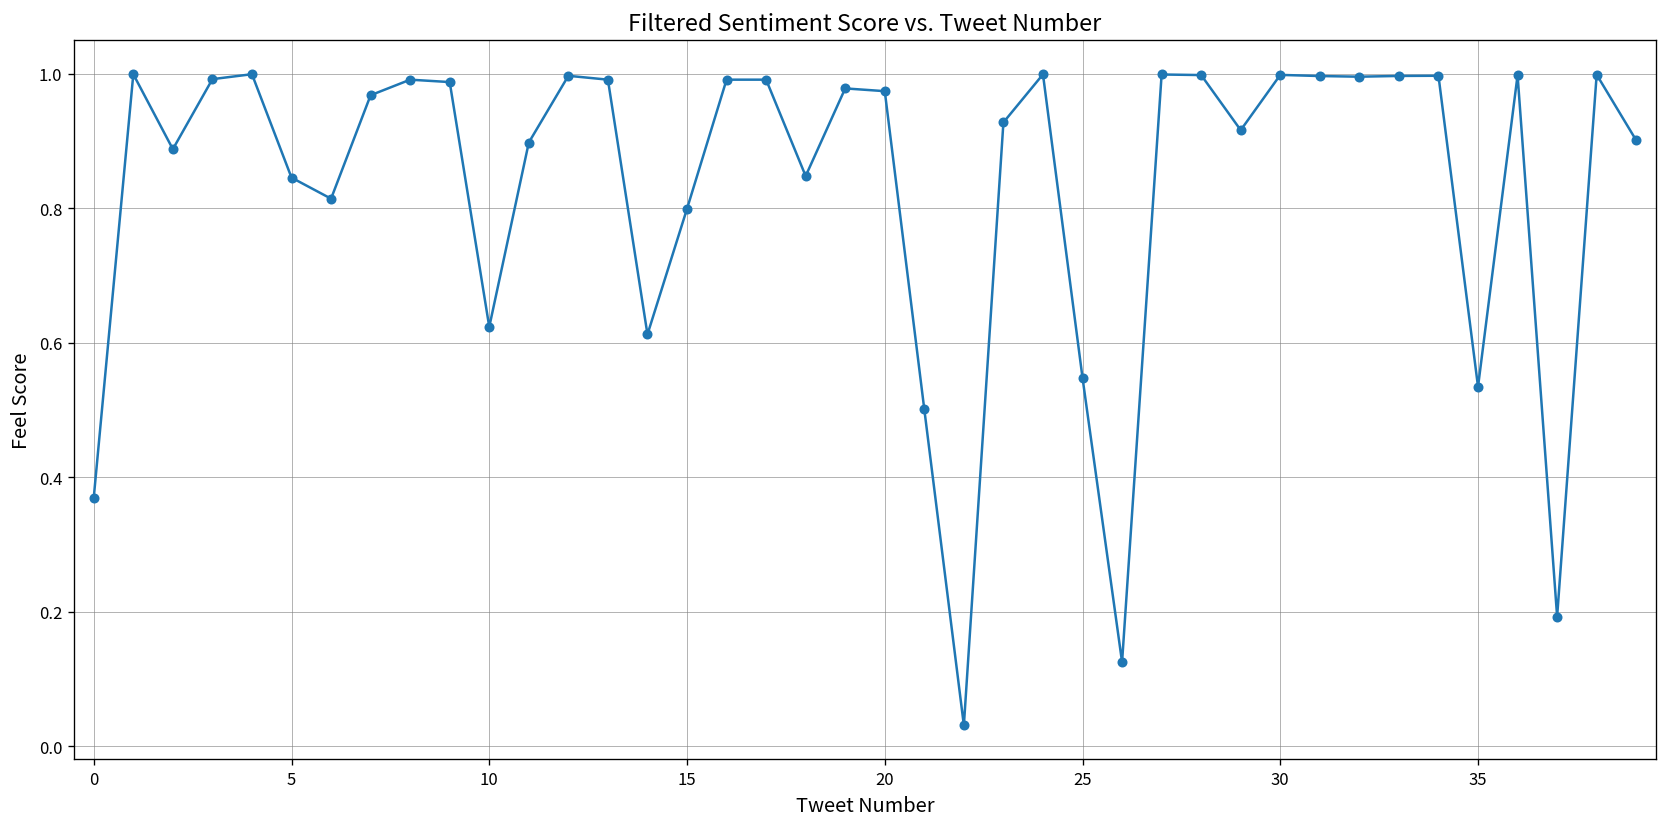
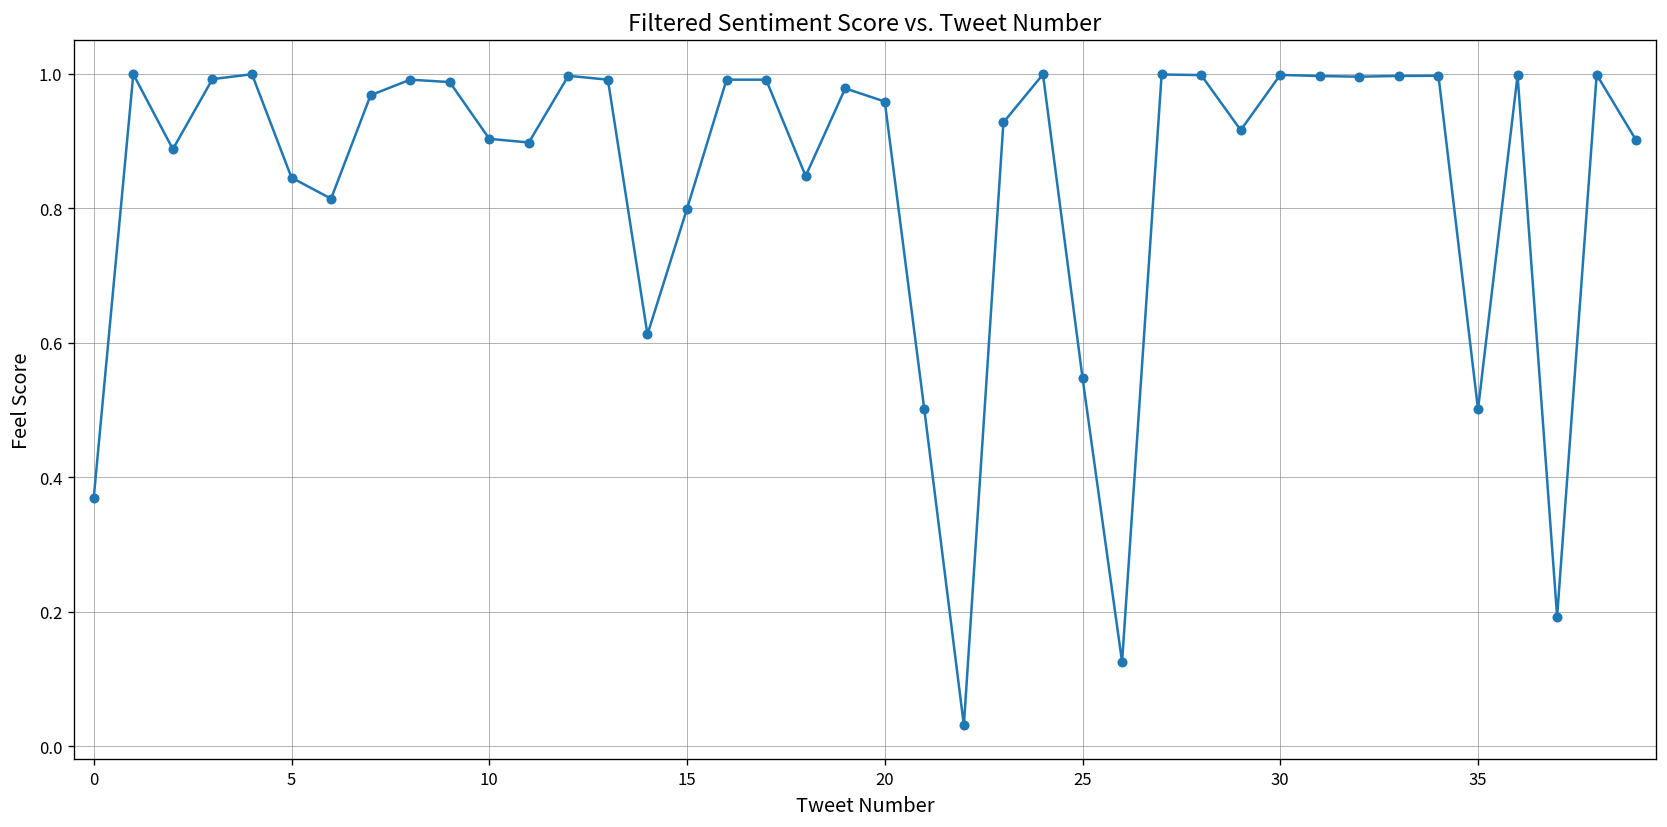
10: 0.62 -> 0.90
20: 0.97 -> 0.96
35: 0.53 -> 0.50
